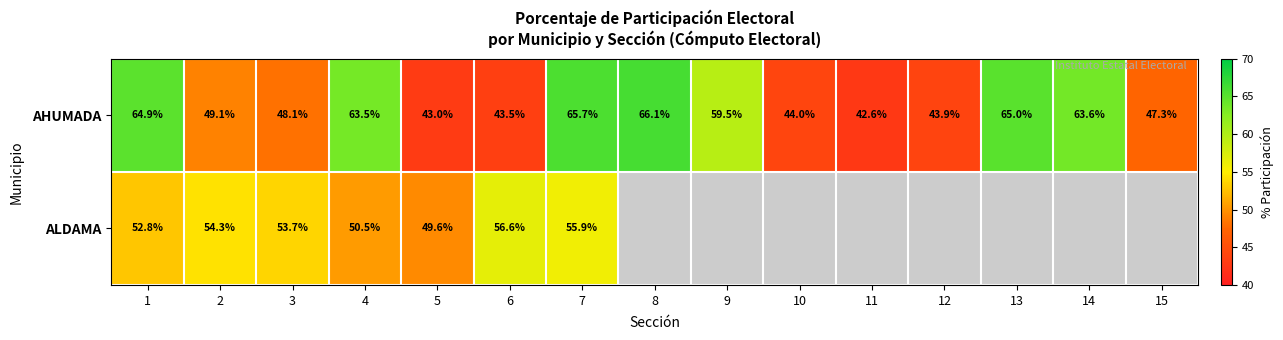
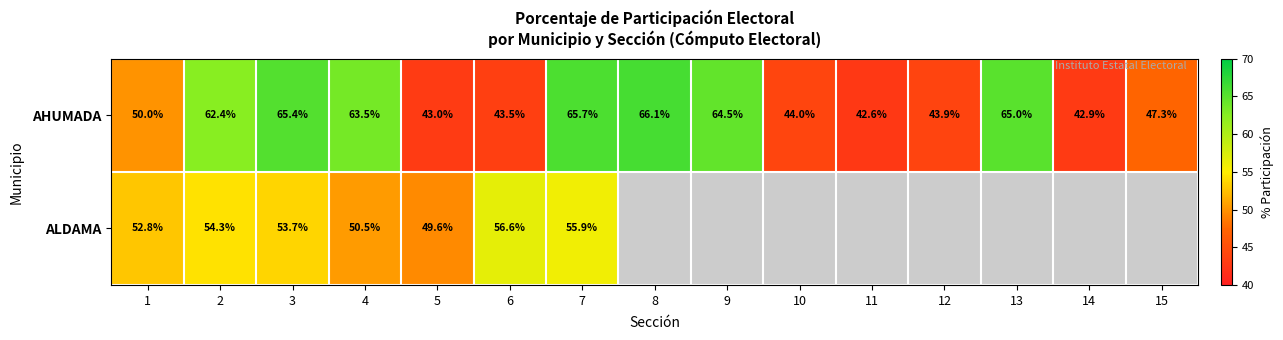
AHUMADA, 1: 64.9% -> 50.0%
AHUMADA, 2: 49.1% -> 62.4%
AHUMADA, 3: 48.1% -> 65.4%
AHUMADA, 9: 59.5% -> 64.5%
AHUMADA, 14: 63.6% -> 42.9%
